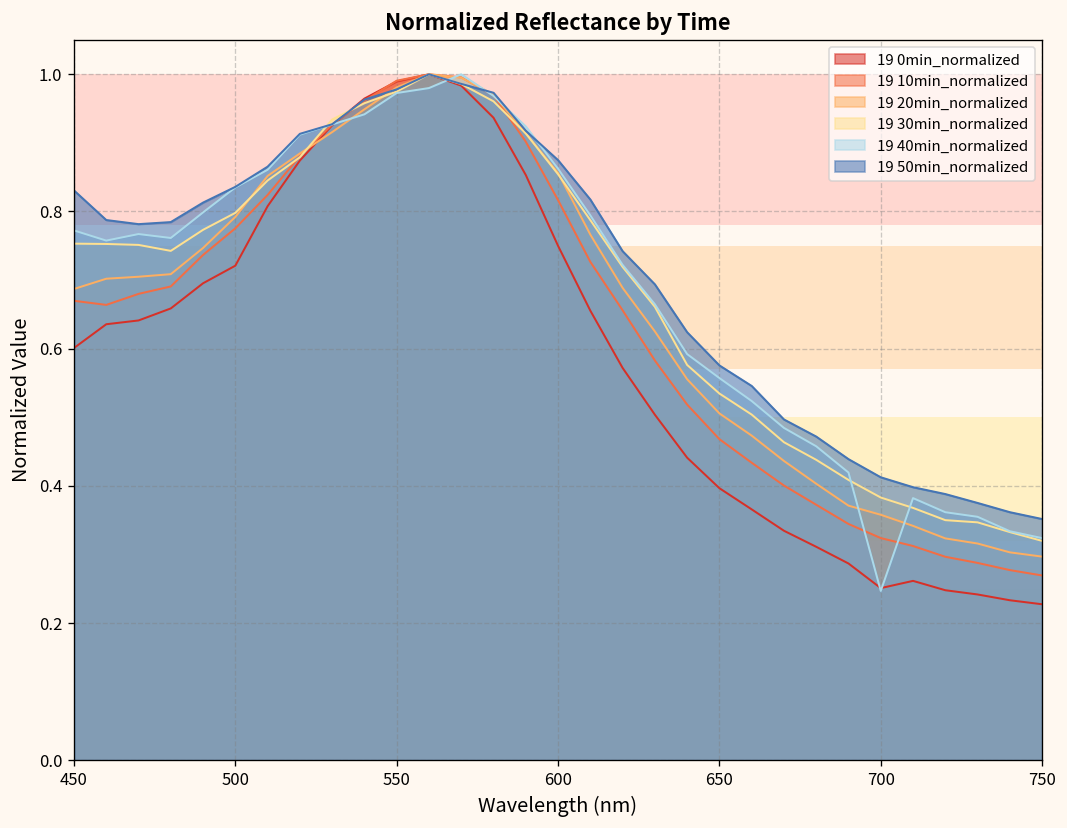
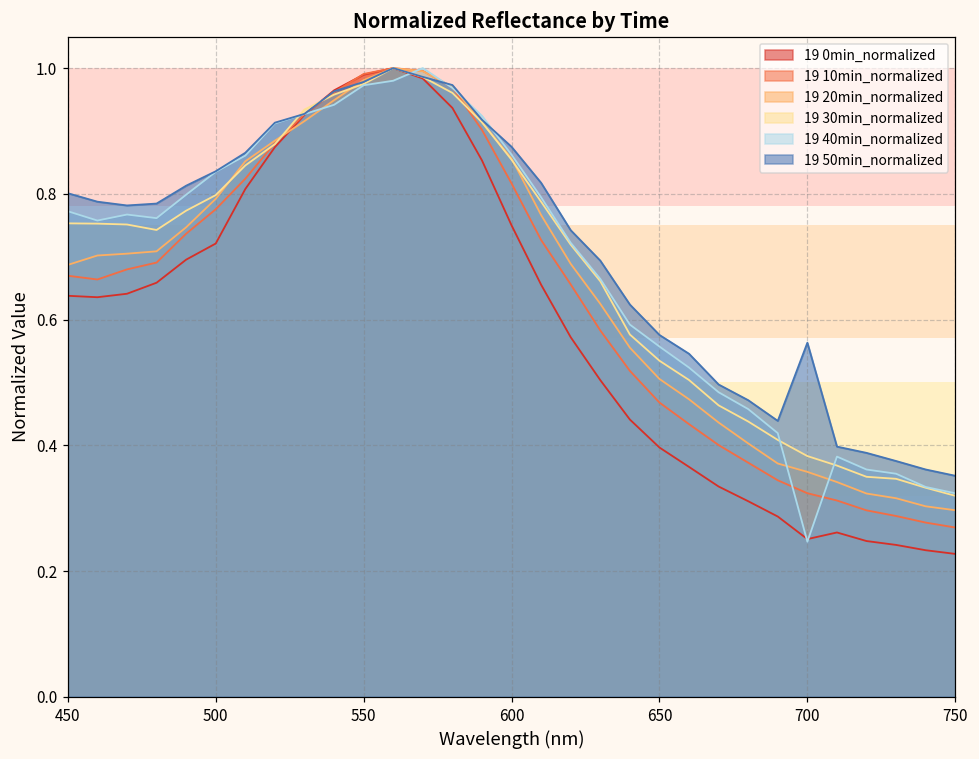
19 0min_normalized, 450: 0.60 -> 0.64
19 50min_normalized, 450: 0.83 -> 0.80
19 50min_normalized, 700: 0.41 -> 0.56
